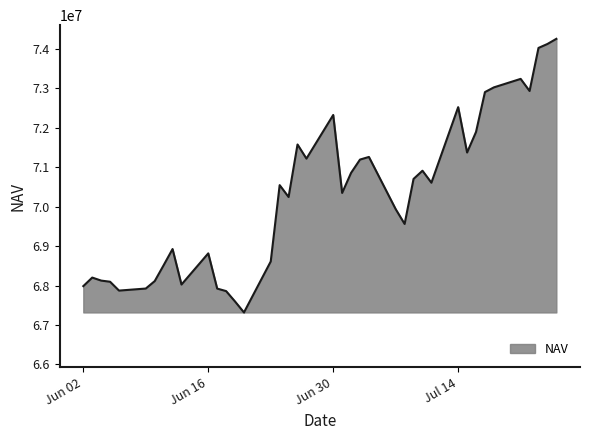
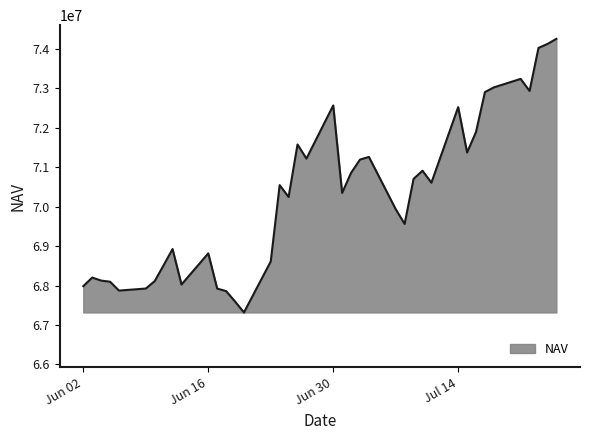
Jun 30: 72300000 -> 72600000
